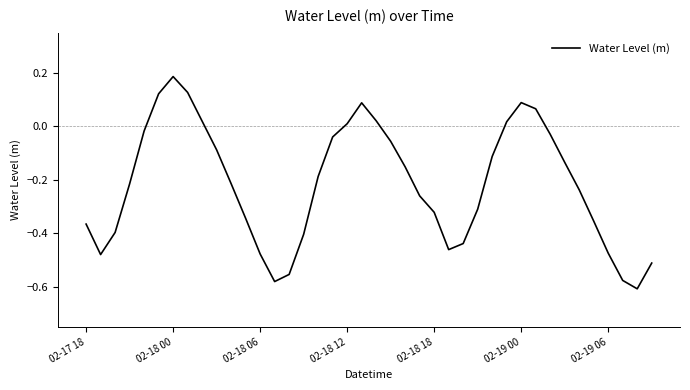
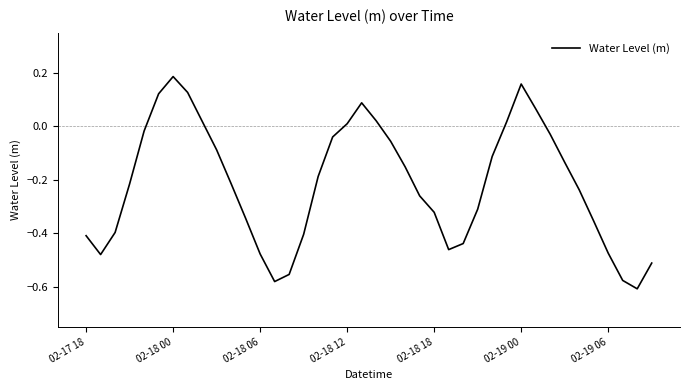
02-17 18: -0.37 -> -0.41
02-19 00: 0.09 -> 0.16
